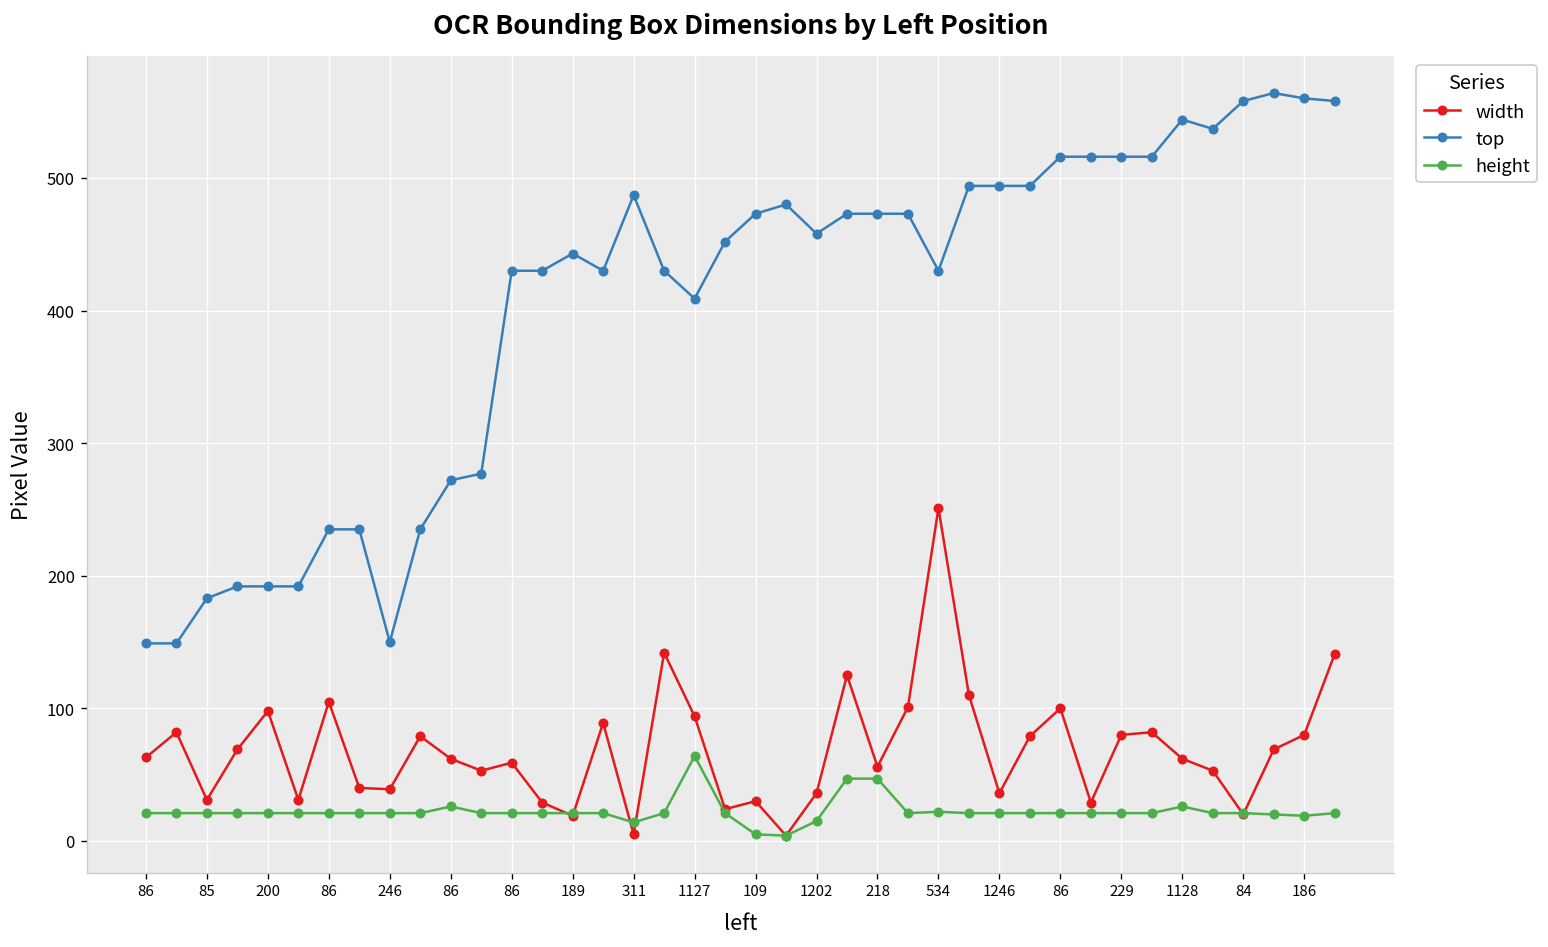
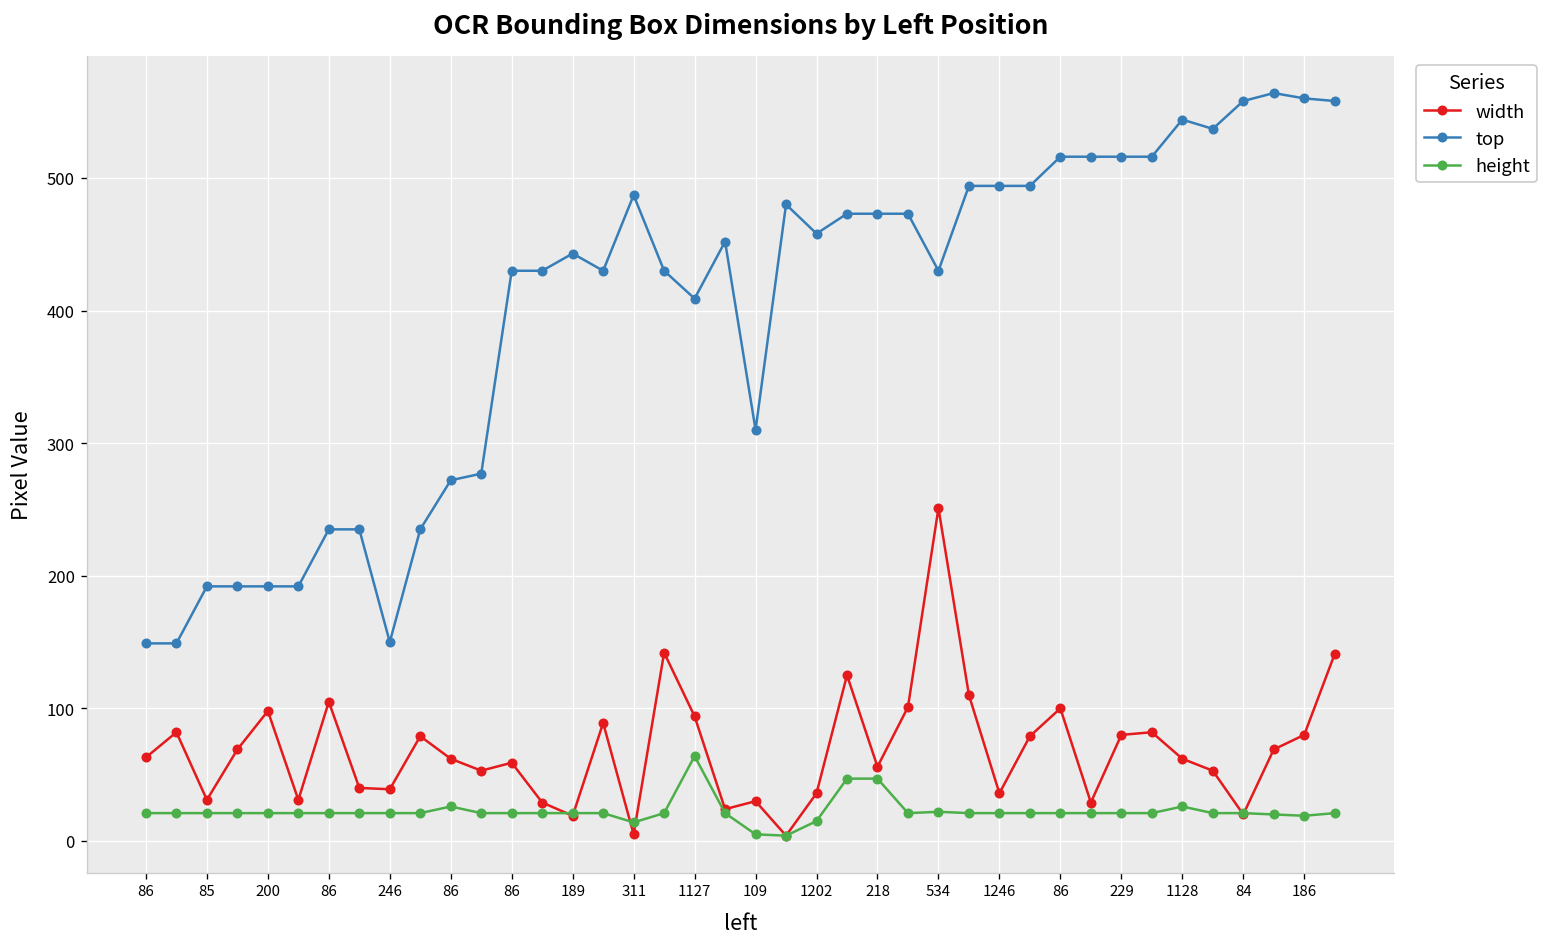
top, 85: 183 -> 192
top, 109: 473 -> 310
